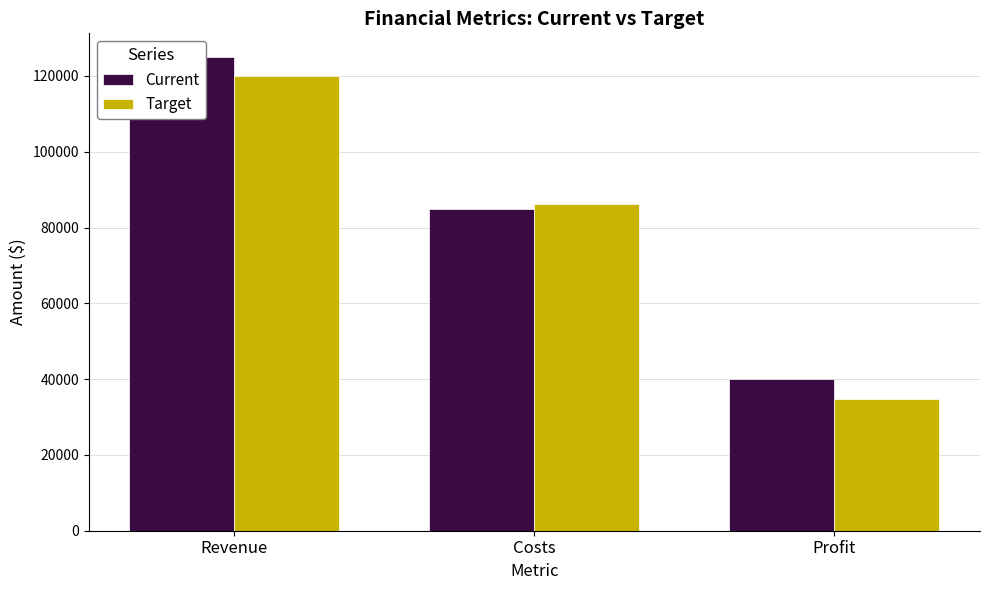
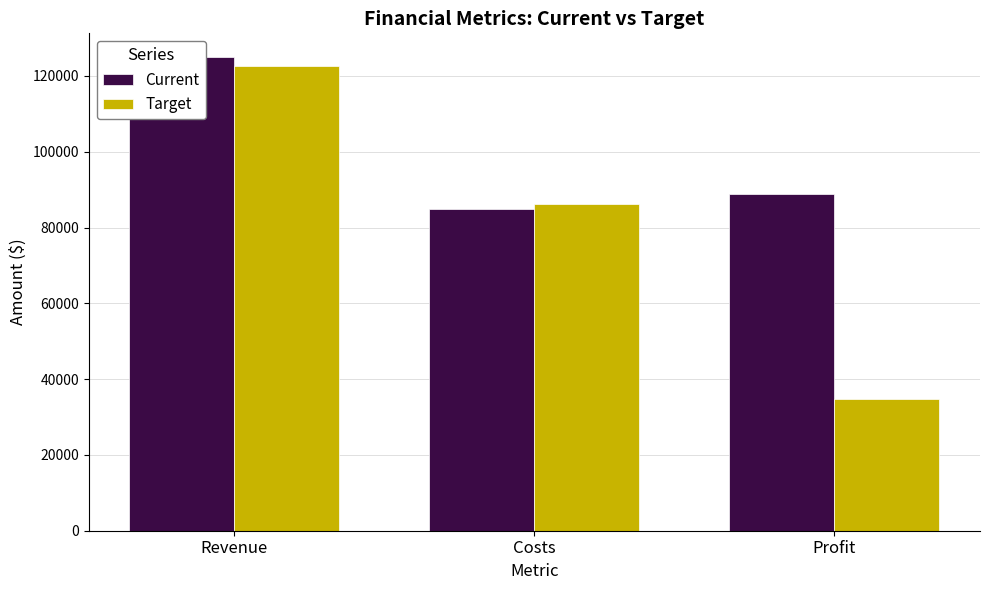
Target, Revenue: 120000 -> 123000
Current, Profit: 40000 -> 89000
